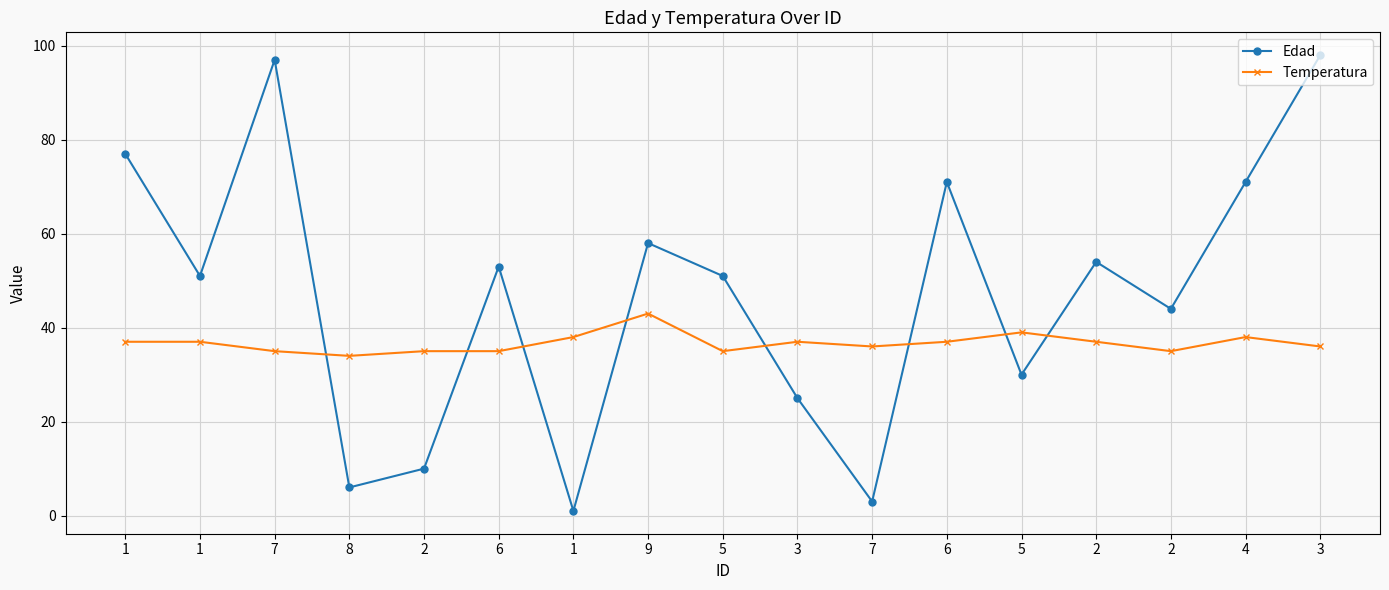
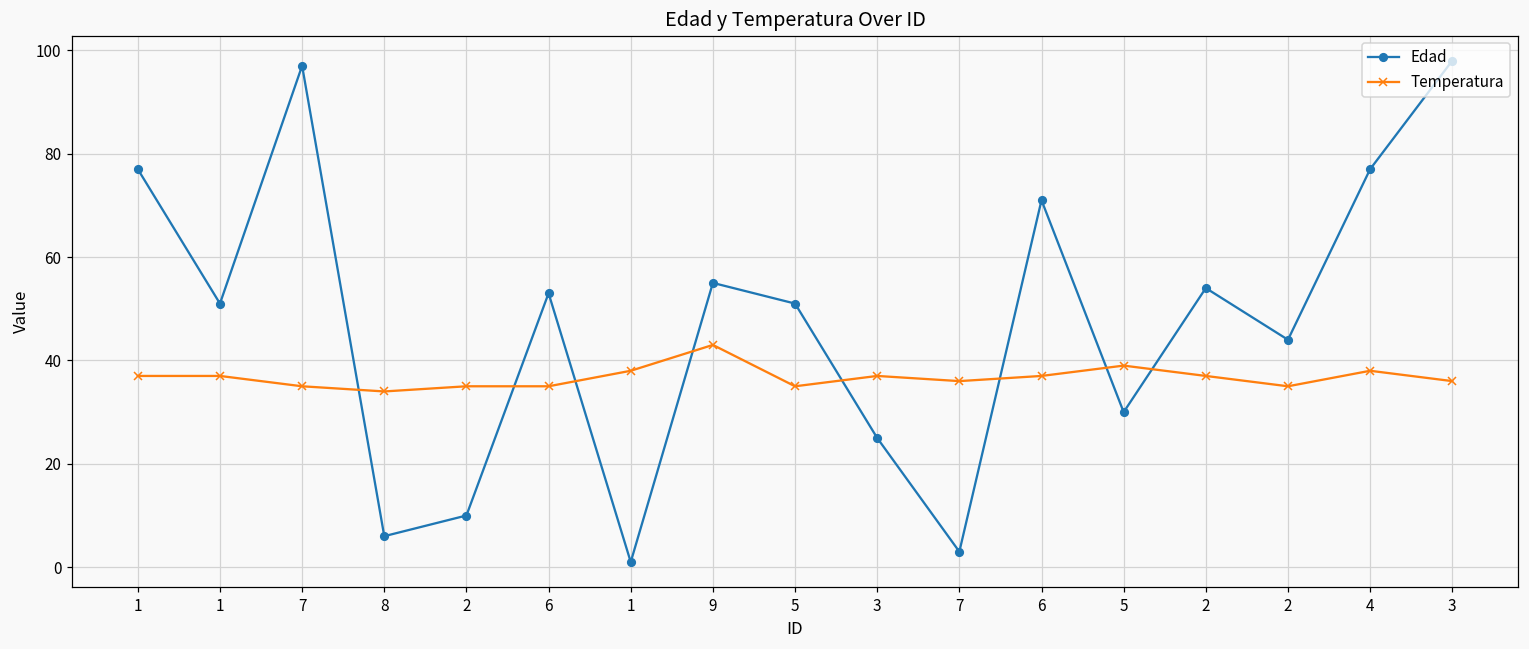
Edad, 9: 58 -> 55
Edad, 4: 71 -> 77
